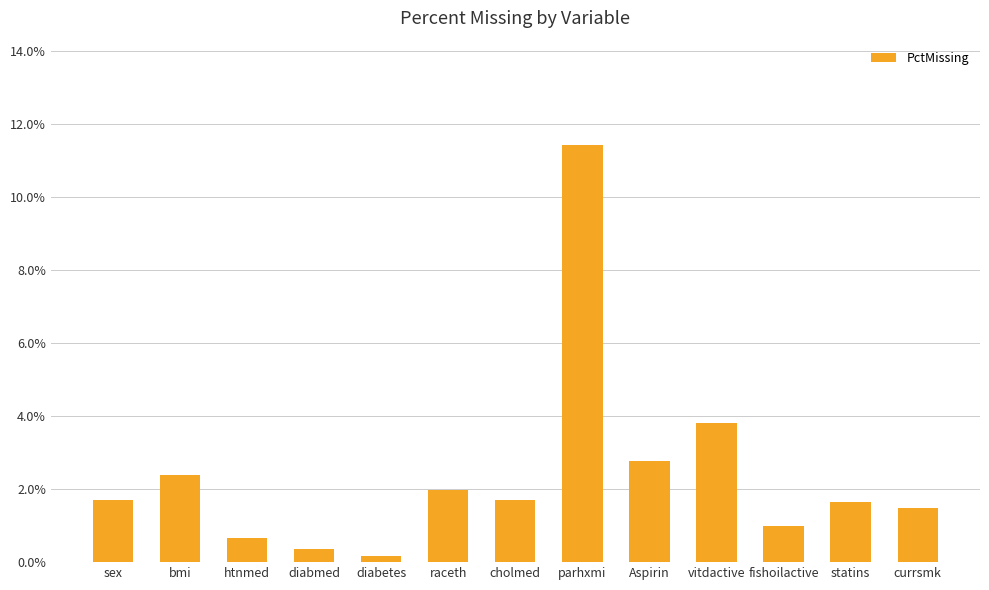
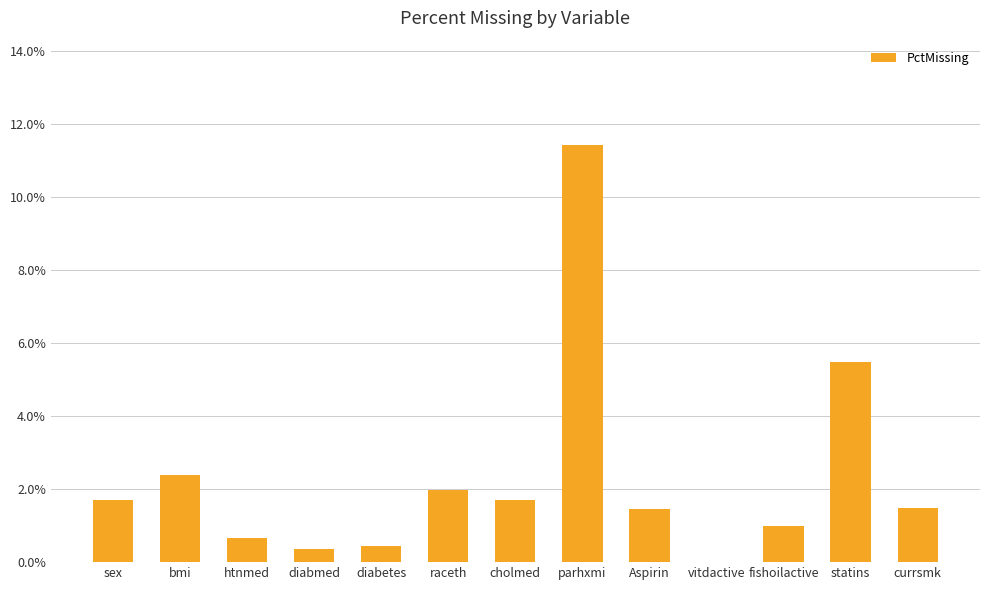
diabetes: 0.2% -> 0.5%
Aspirin: 2.8% -> 1.4%
vitdactive: 3.8% -> 0.0%
statins: 1.6% -> 5.5%
